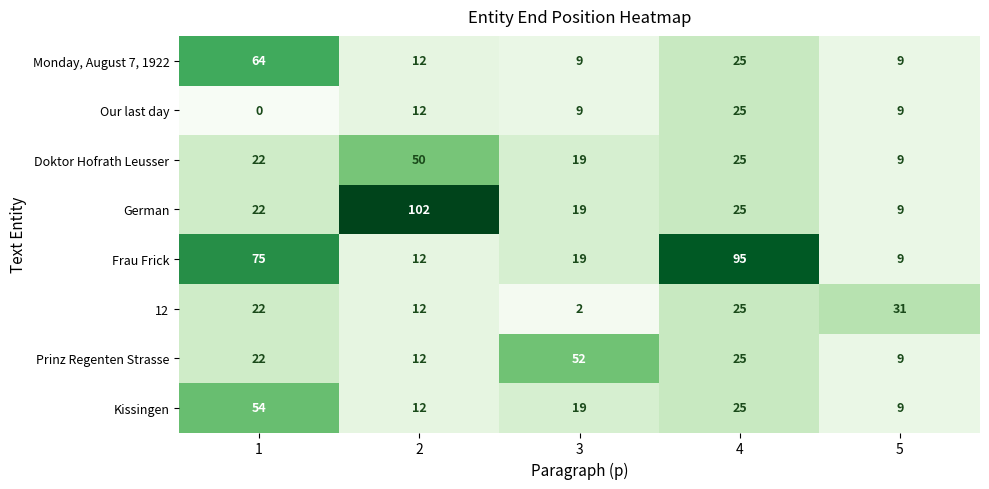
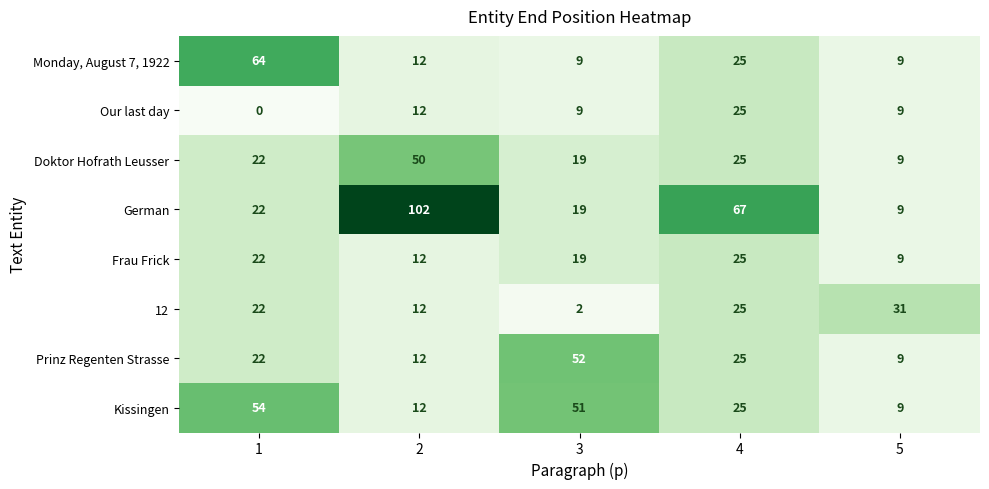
German, 4: 25 -> 67
Frau Frick, 1: 75 -> 22
Frau Frick, 4: 95 -> 25
Kissingen, 3: 19 -> 51
